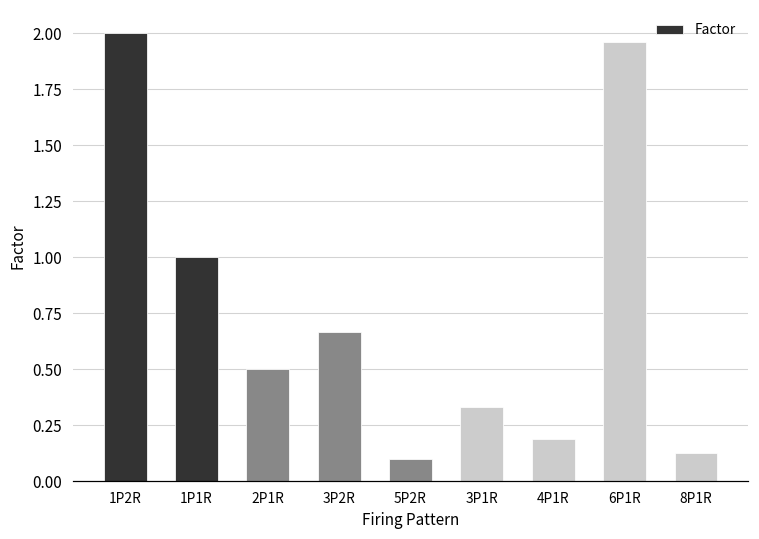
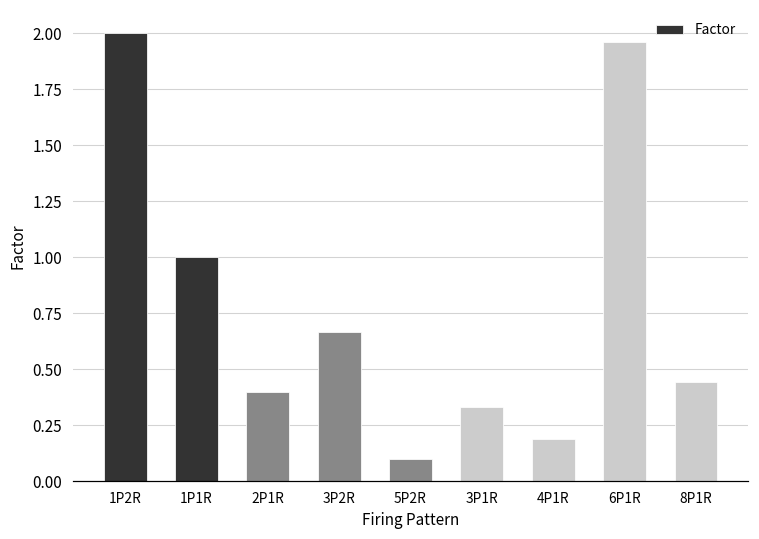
2P1R: 0.5 -> 0.4
8P1R: 0.13 -> 0.44
